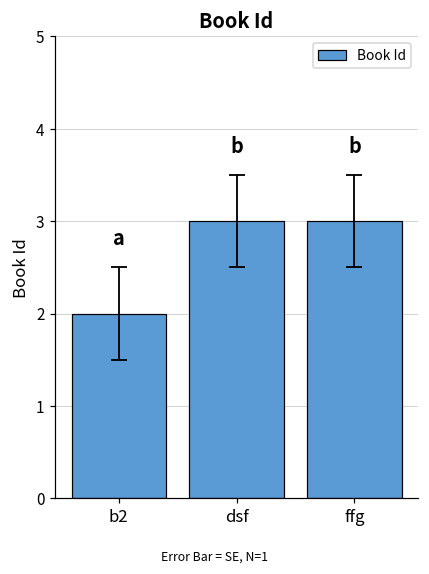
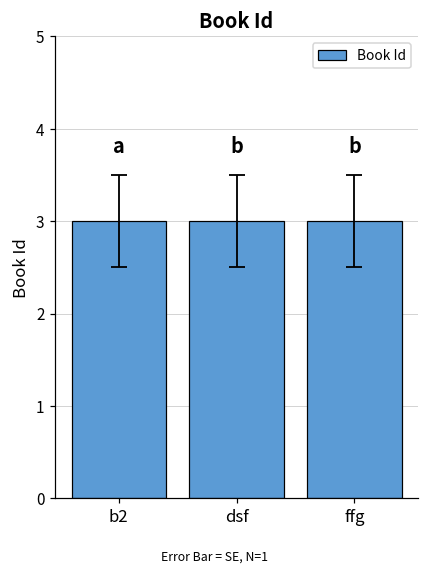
Book Id, b2: 2 -> 3
